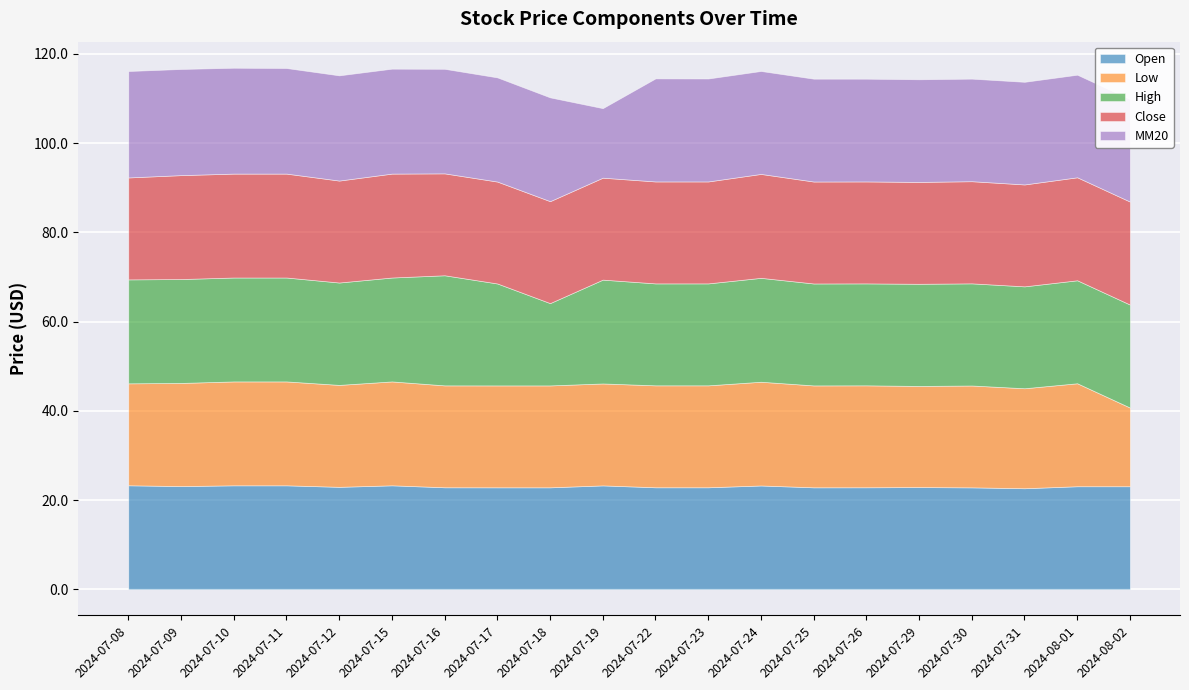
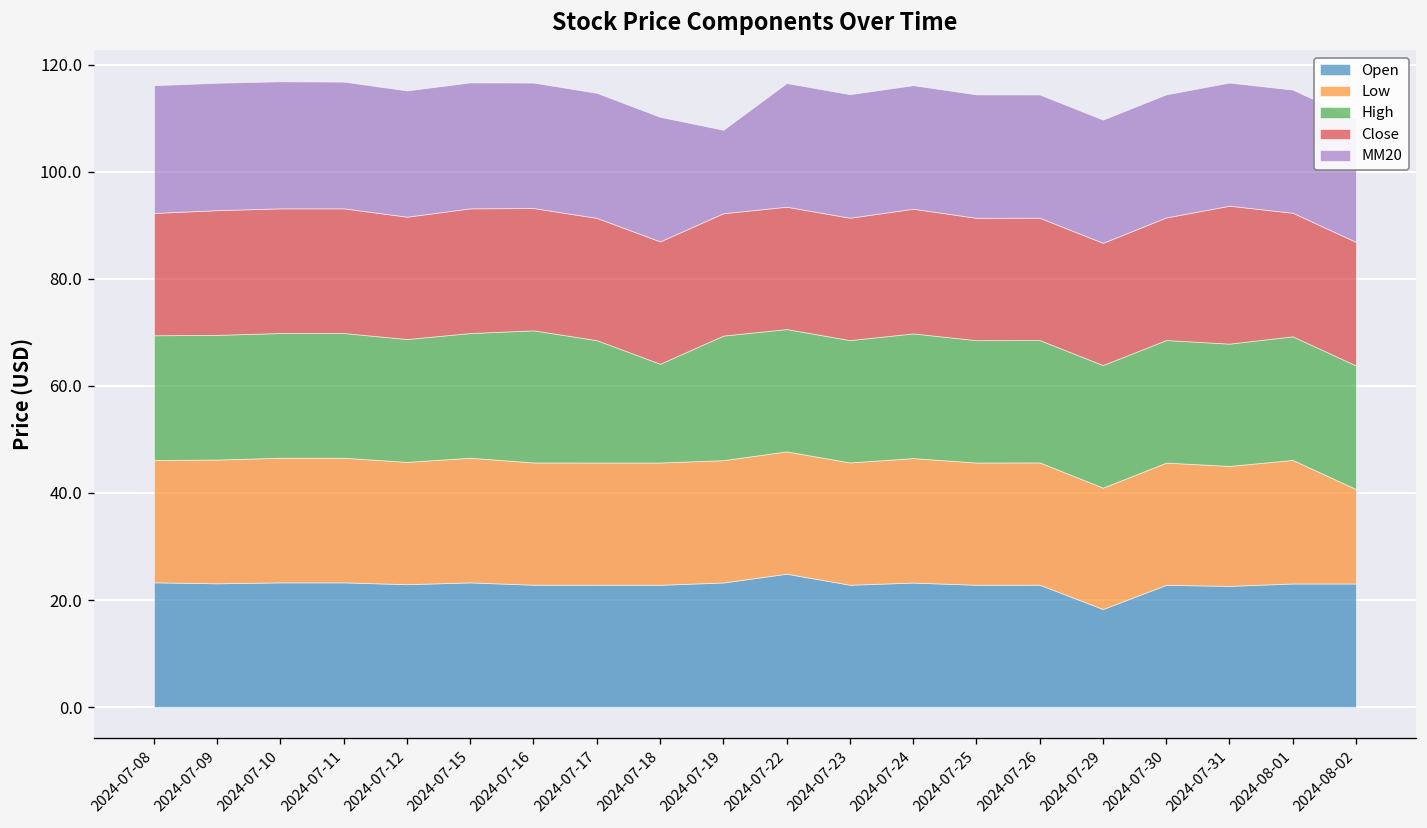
Open, 2024-07-22: 23 -> 25
Open, 2024-07-29: 23 -> 18
Close, 2024-07-31: 23 -> 26
